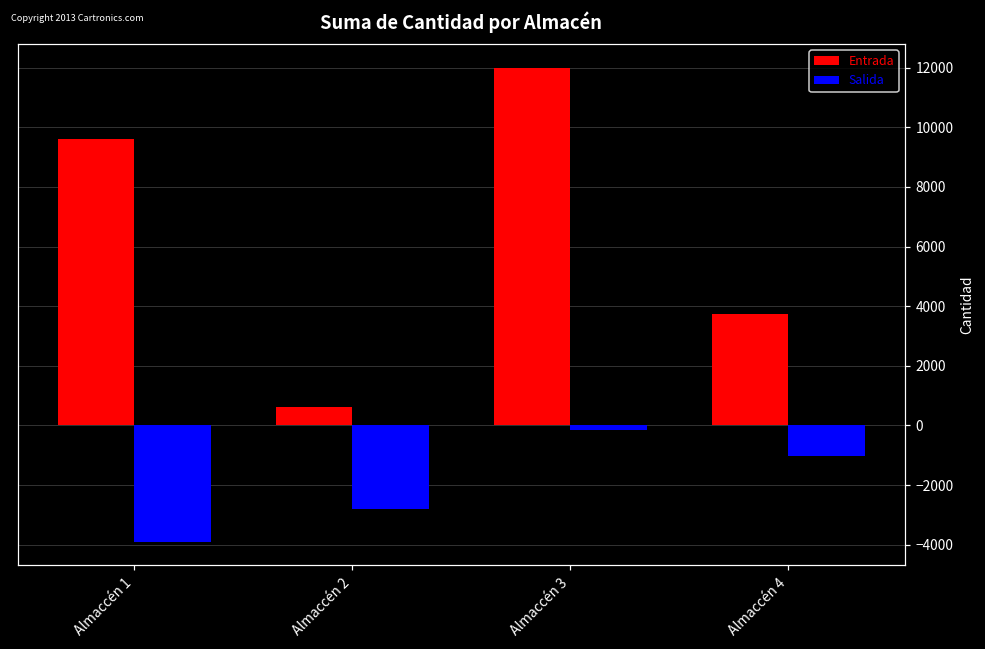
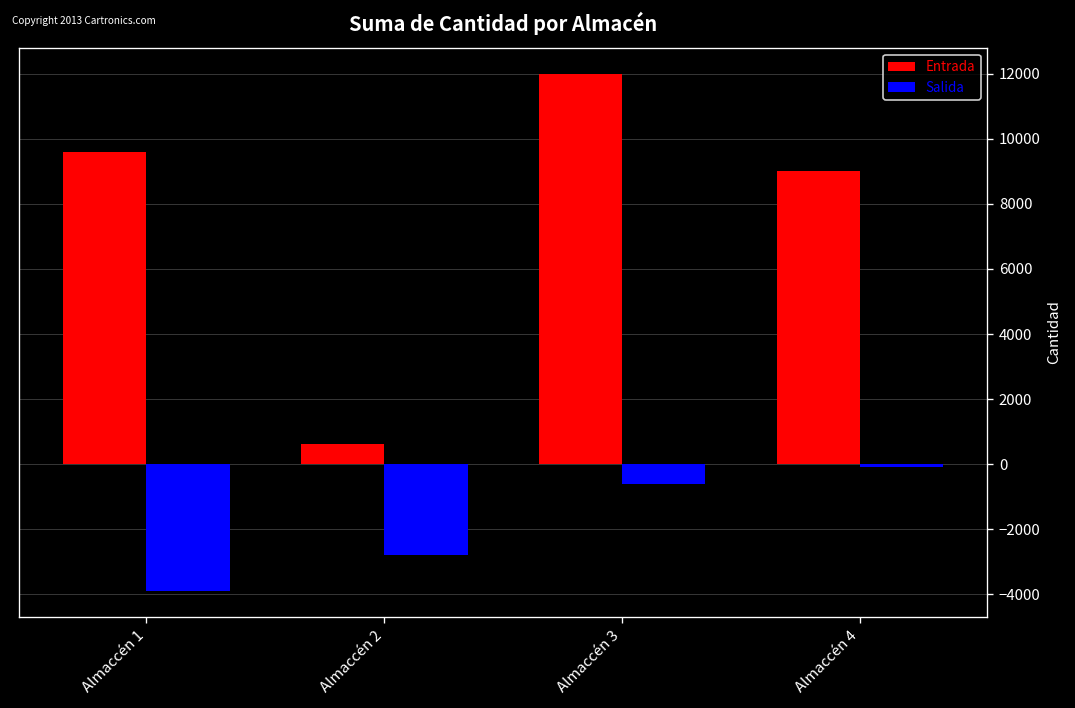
Salida, Almaccén 3: -100 -> -600
Entrada, Almaccén 4: 3700 -> 9000
Salida, Almaccén 4: -1000 -> -100
